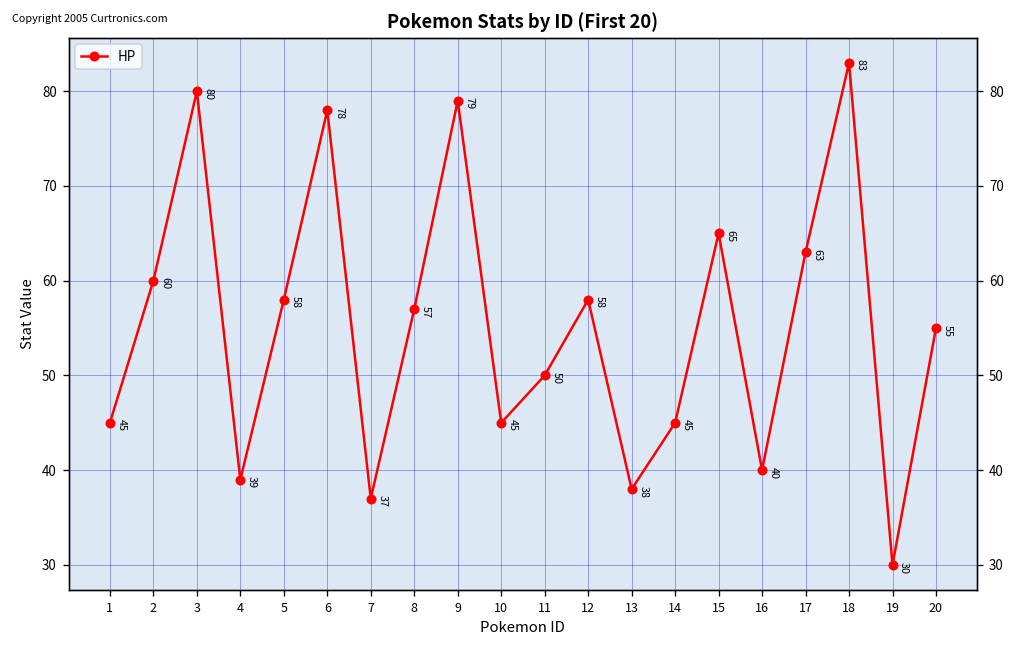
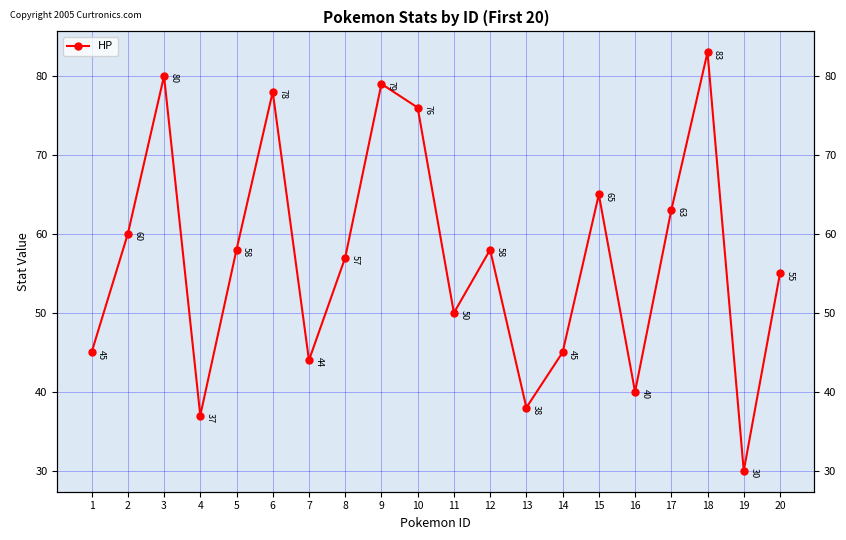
4: 39 -> 37
7: 37 -> 44
10: 45 -> 76
